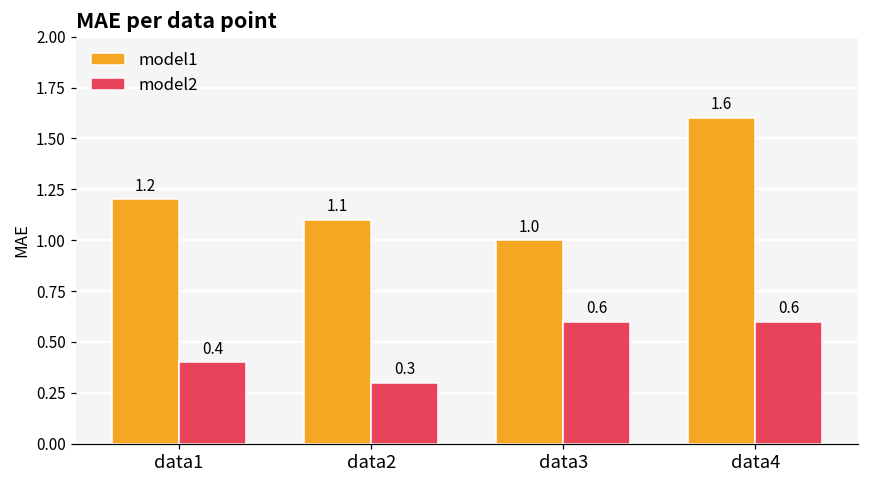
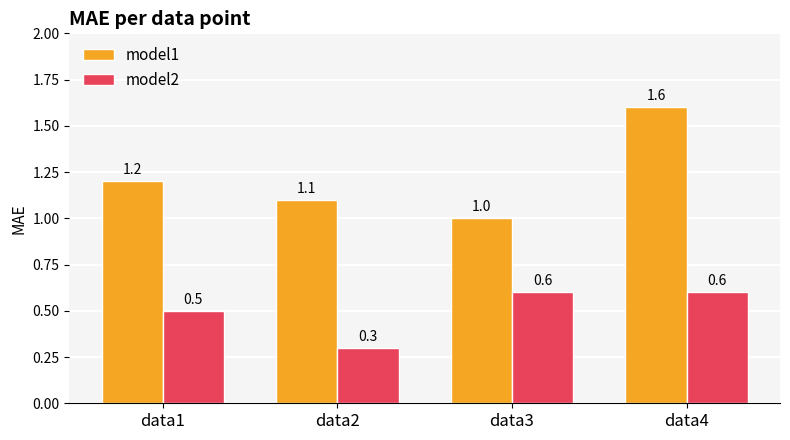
model2, data1: 0.4 -> 0.5
